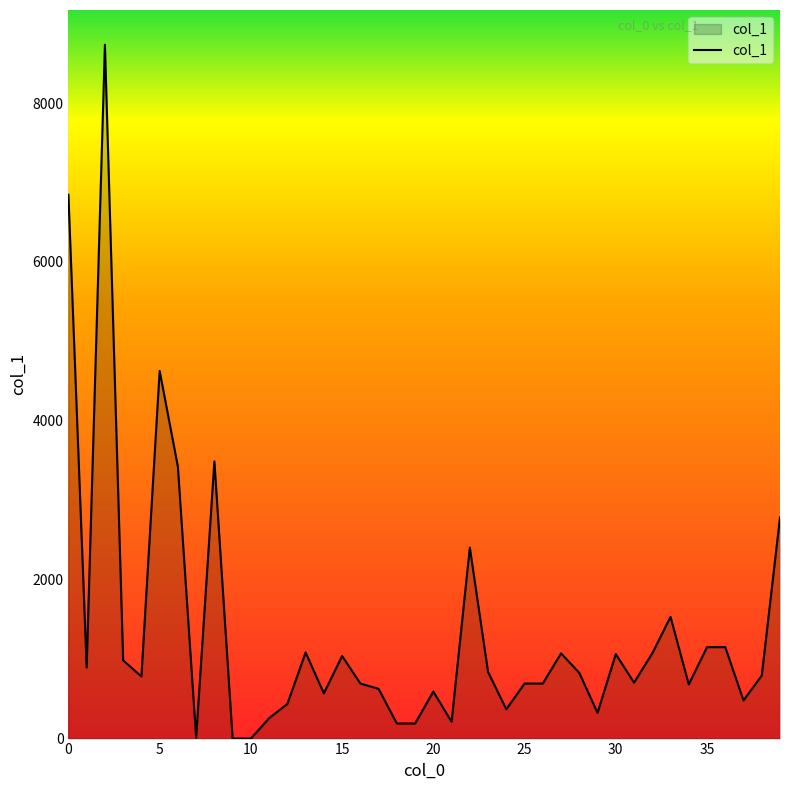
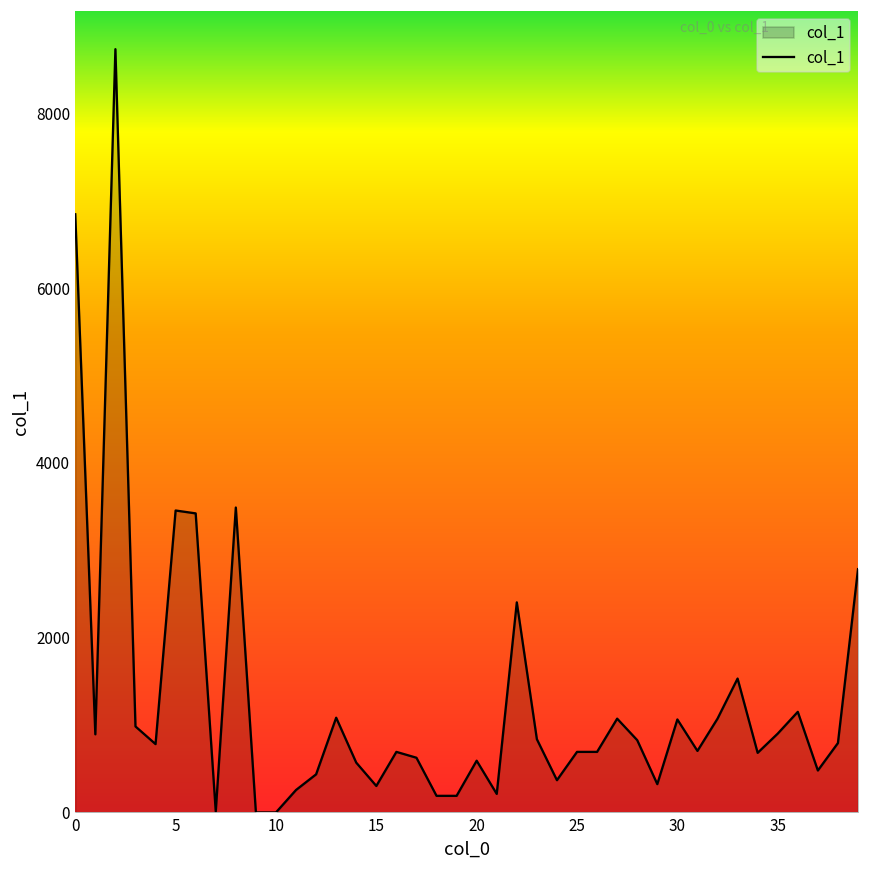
5: 4600 -> 3500
15: 1000 -> 300
35: 1200 -> 900
